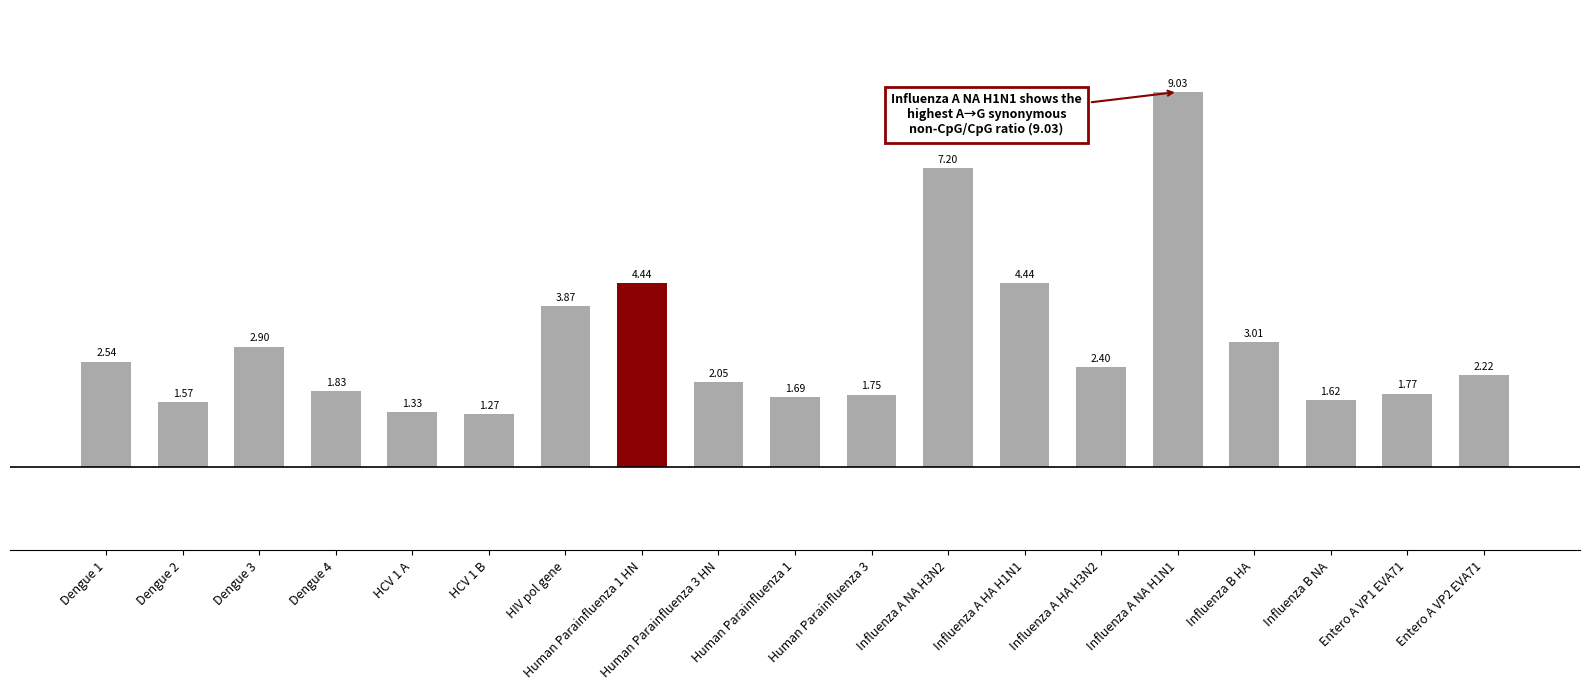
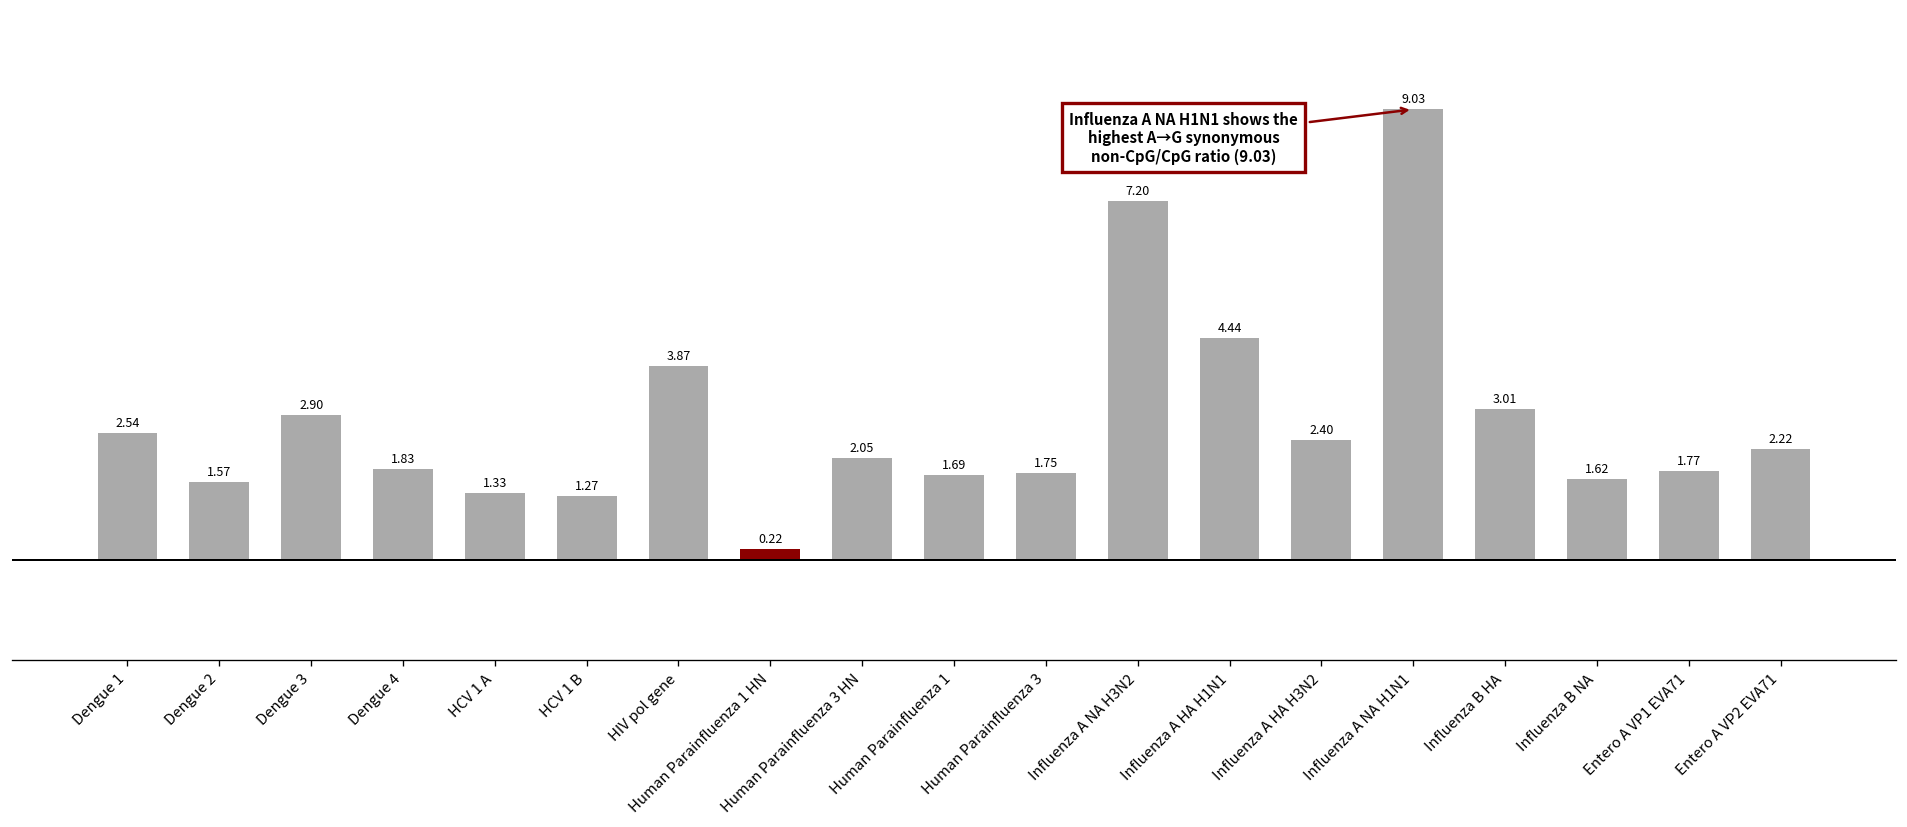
Human Parainfluenza 1 HN: 4.44 -> 0.22
